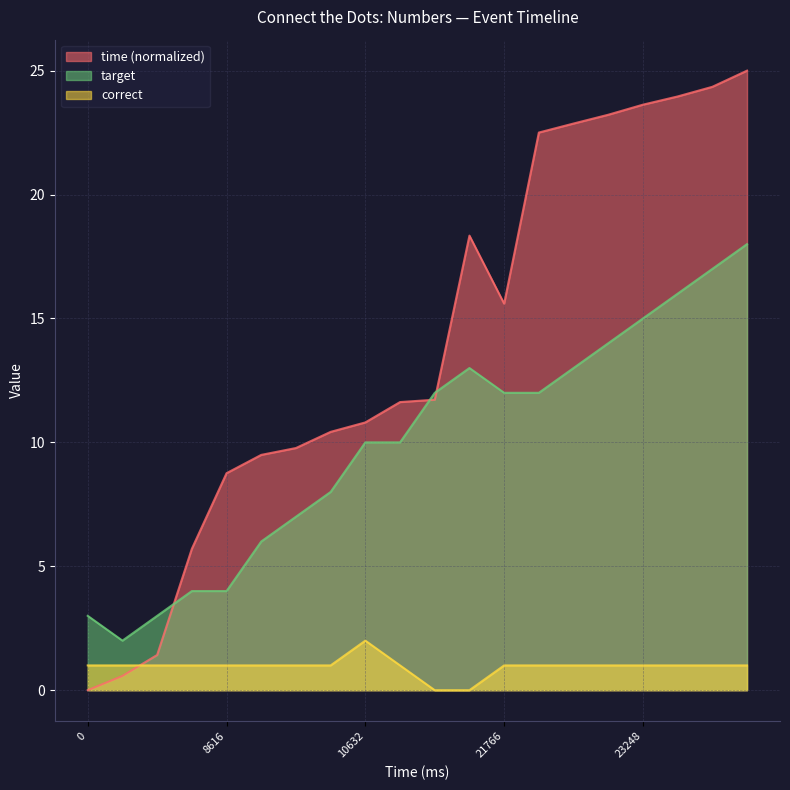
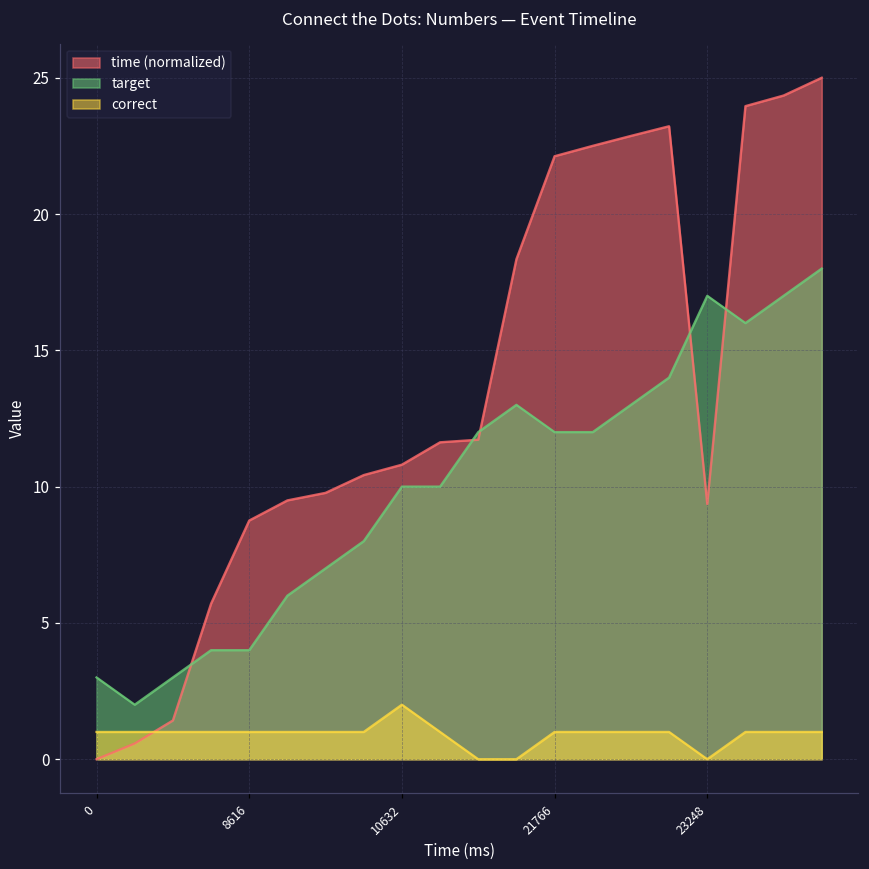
time (normalized), 21766: 15.6 -> 22.1
time (normalized), 23248: 23.6 -> 9.4
target, 23248: 15 -> 17
correct, 23248: 1 -> 0
